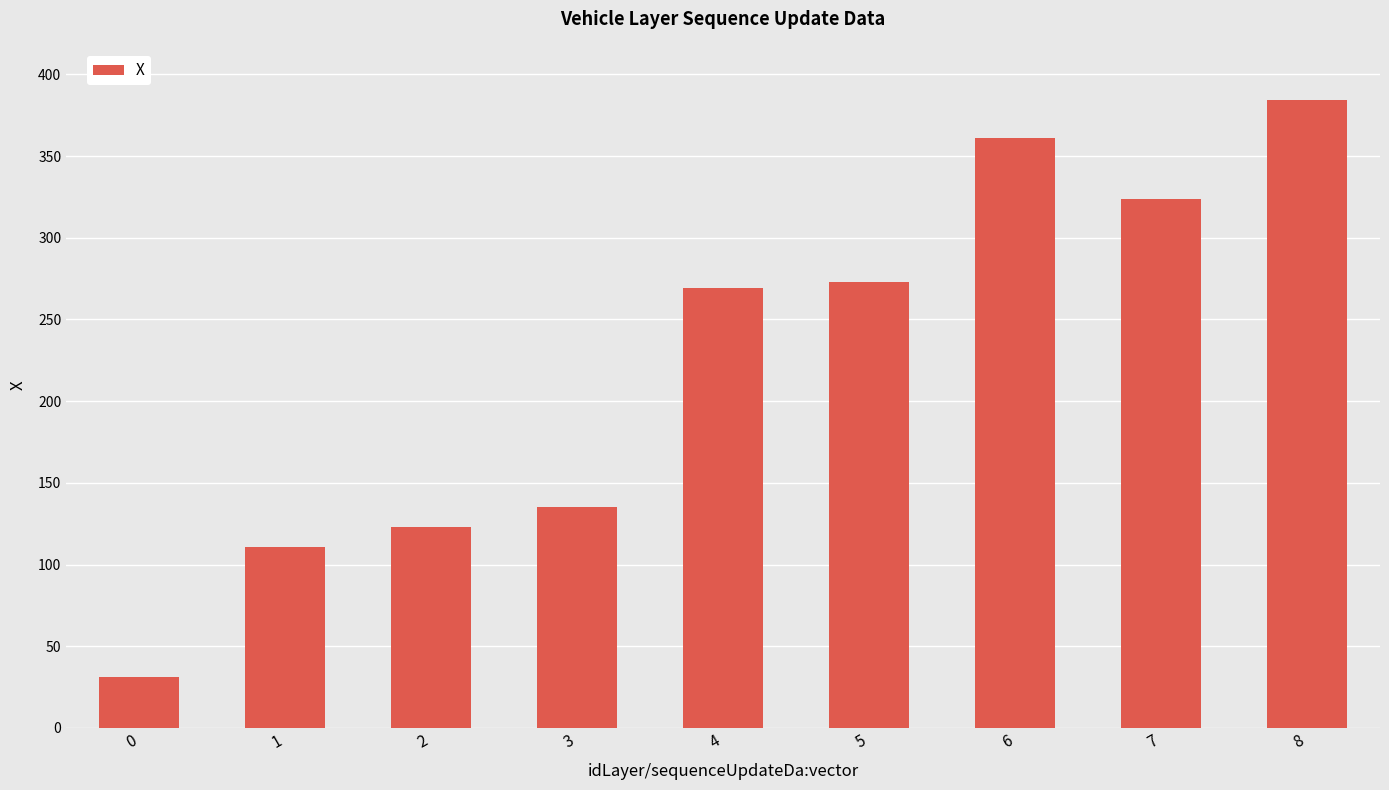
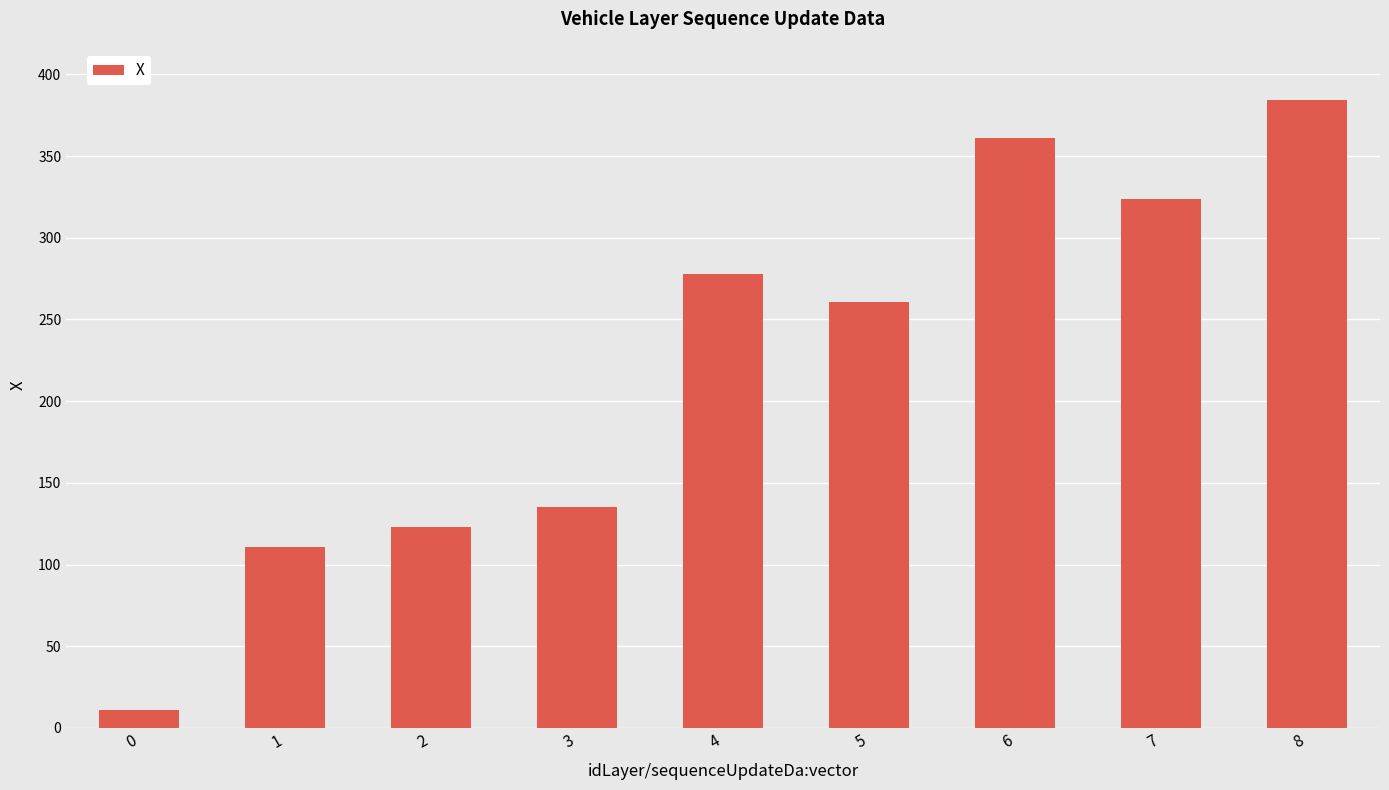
0: 31 -> 11
4: 269 -> 278
5: 273 -> 260
